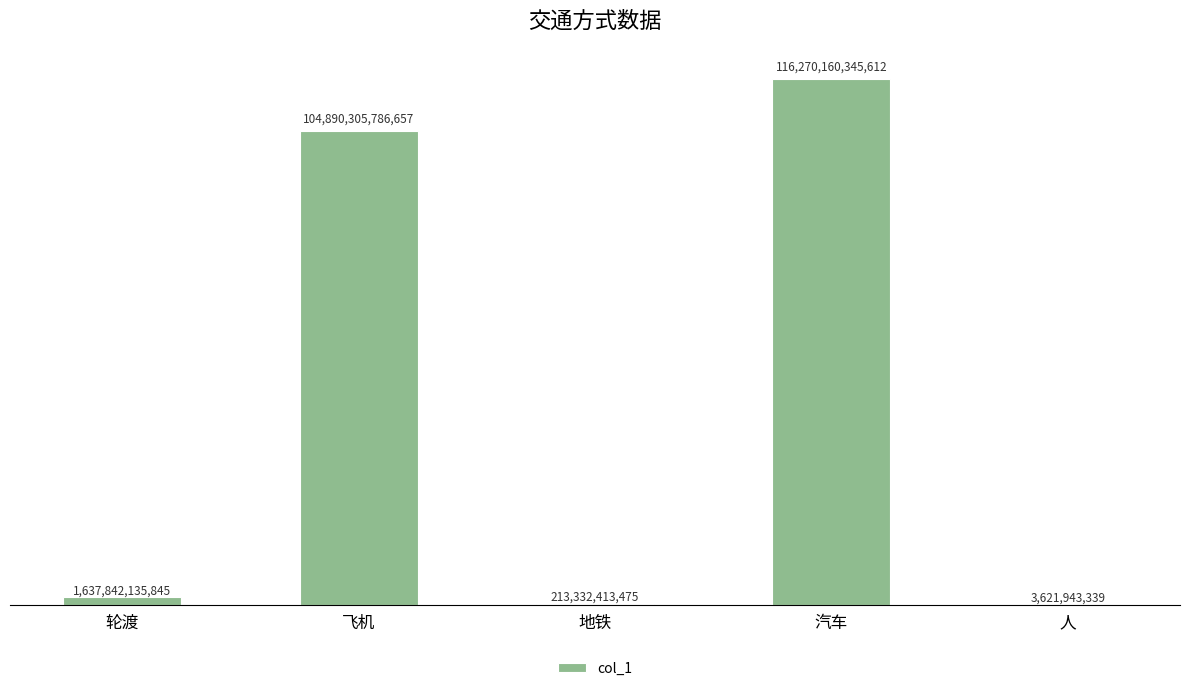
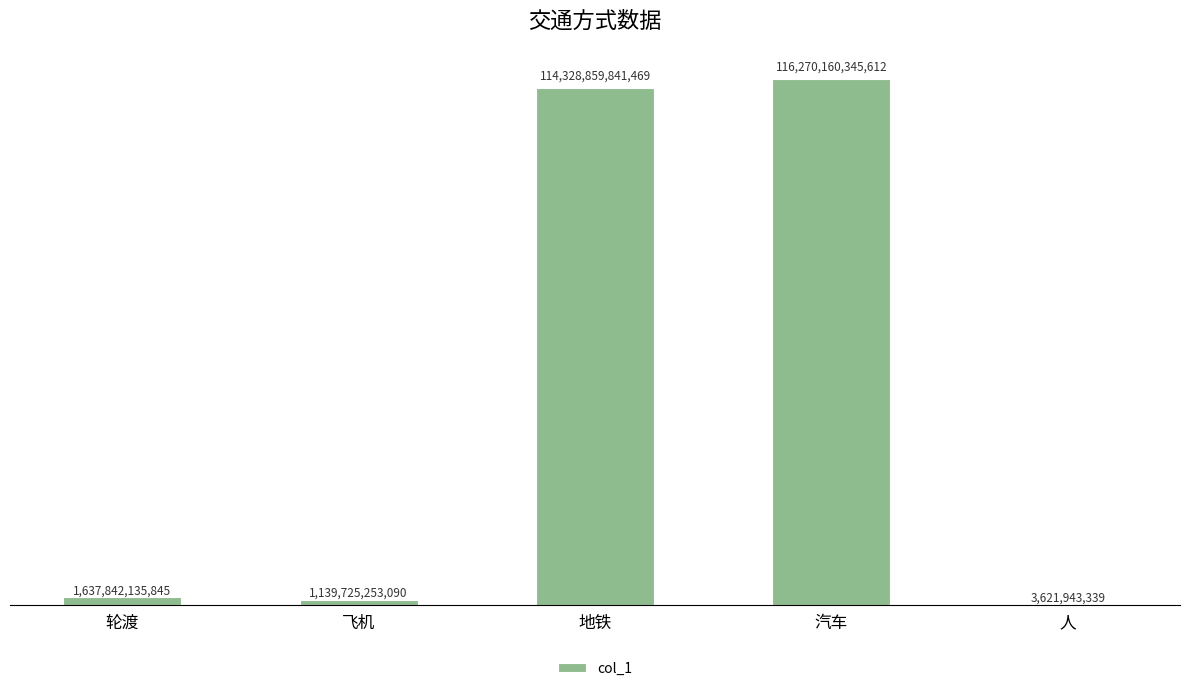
飞机: 104,890,305,786,657 -> 1,139,725,253,090
地铁: 213,332,413,475 -> 114,328,859,841,469
